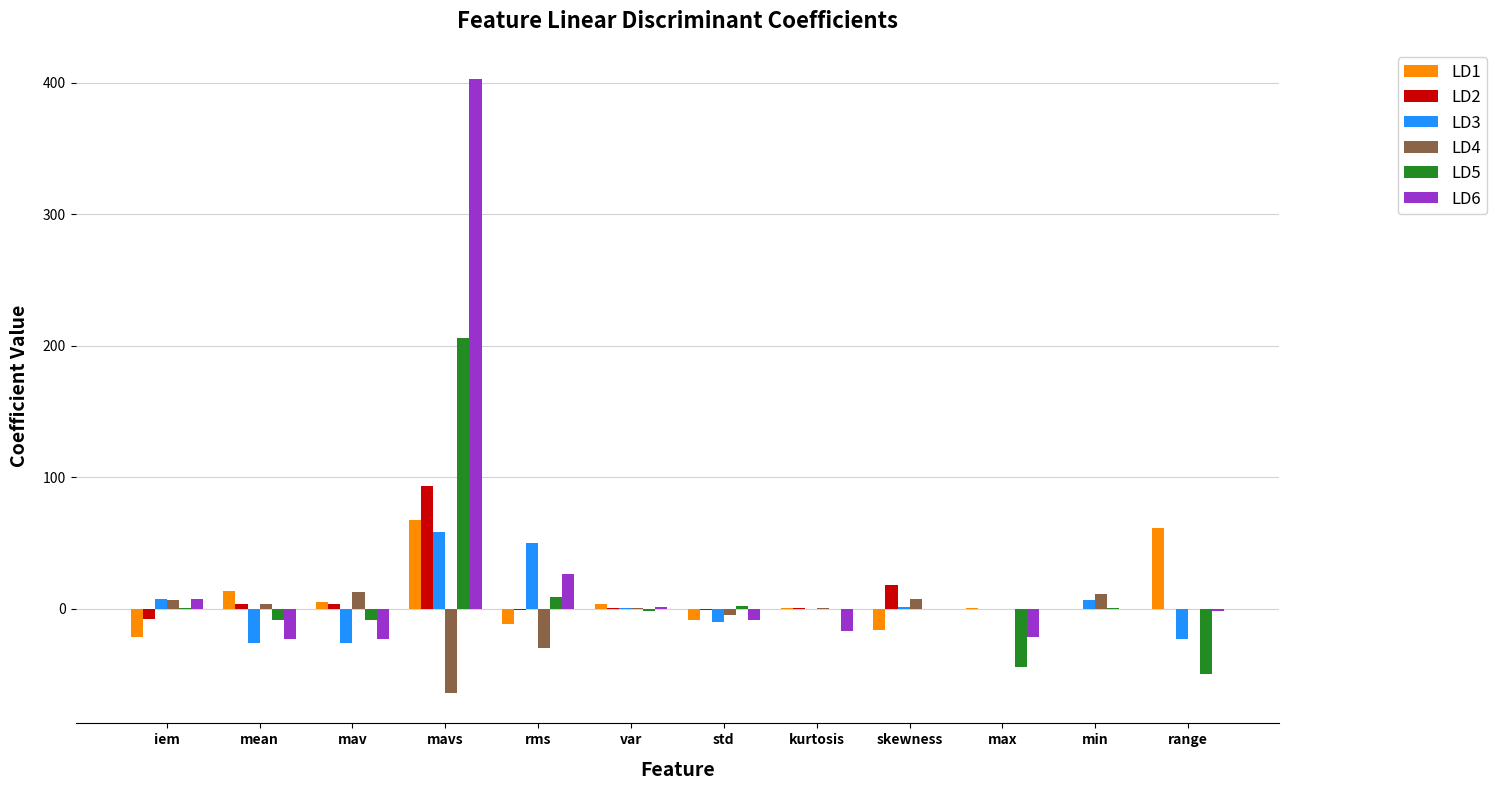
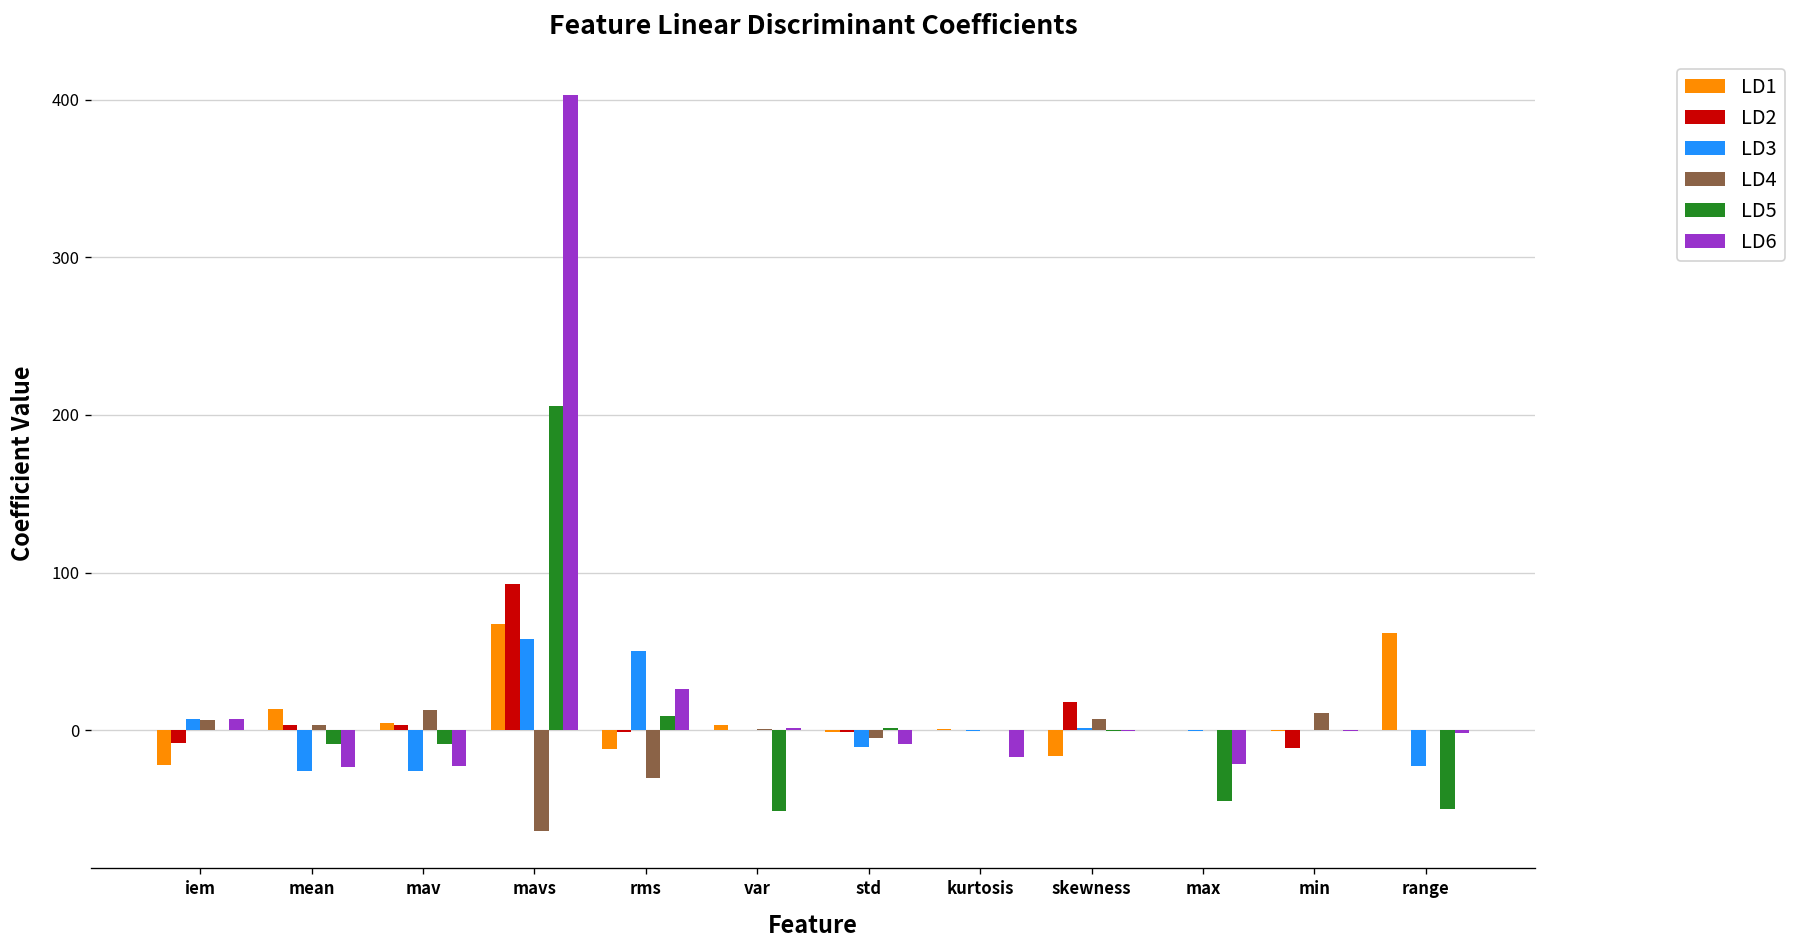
LD5, var: -2 -> -51
LD1, std: -9 -> -1
LD2, min: 0 -> -11
LD3, min: 6 -> 0
